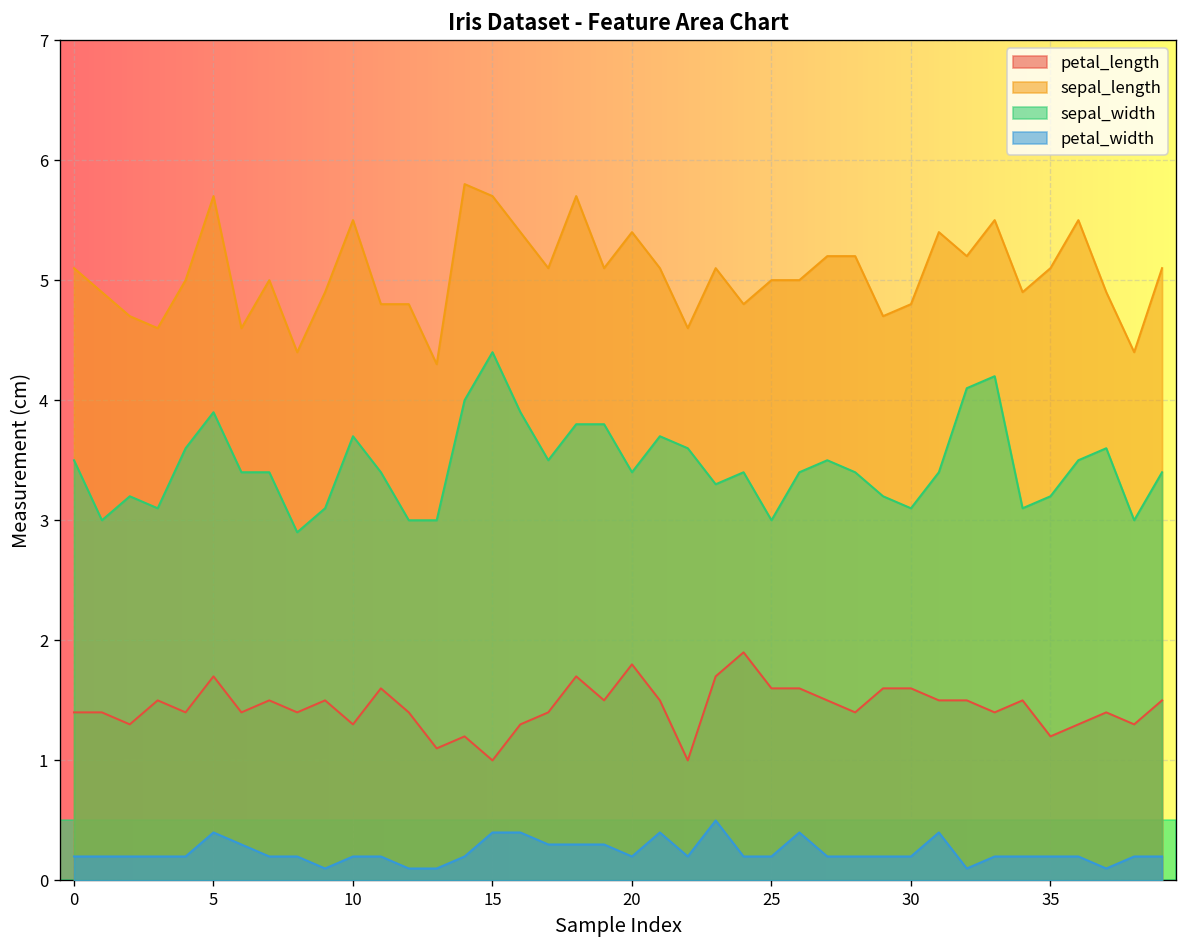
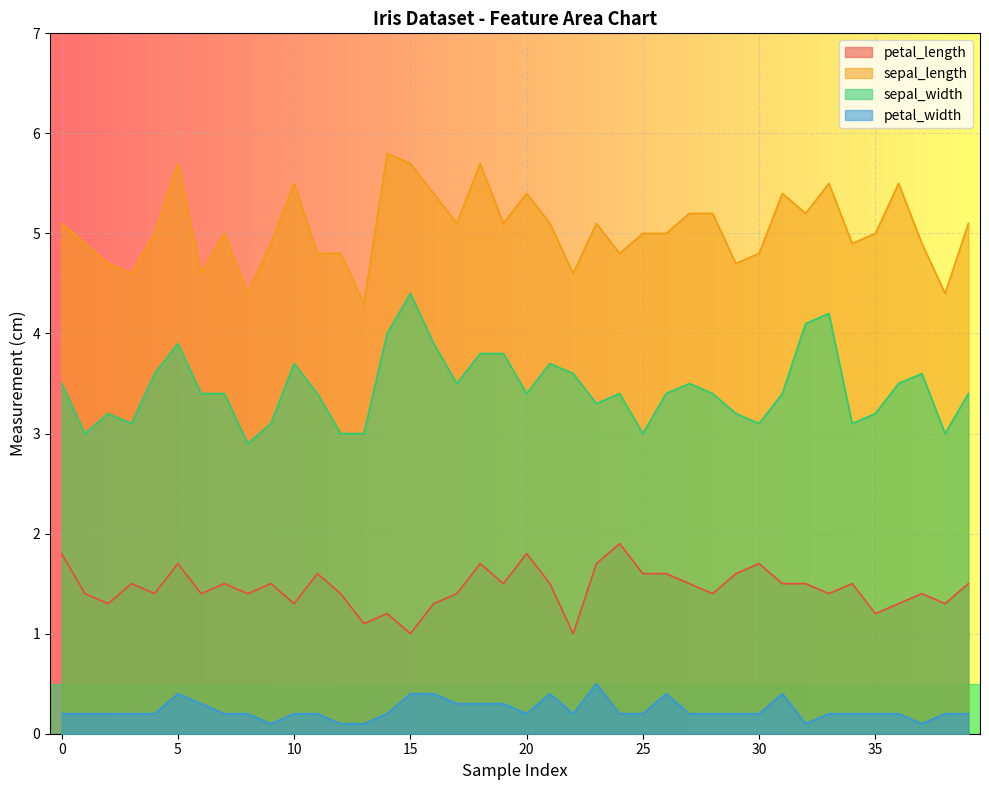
petal_length, 0: 1.4 -> 1.8
petal_length, 30: 1.6 -> 1.7
sepal_length, 35: 5.1 -> 5.0
